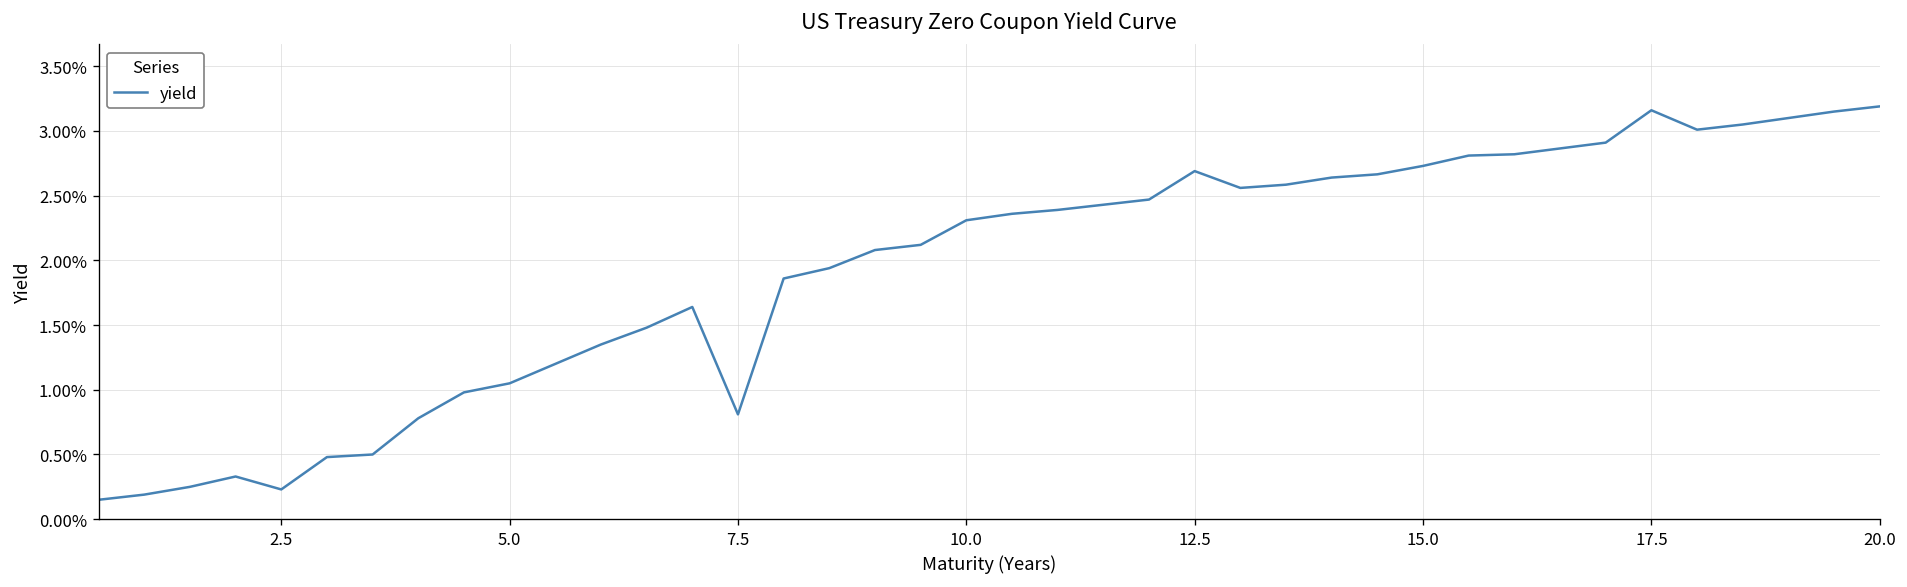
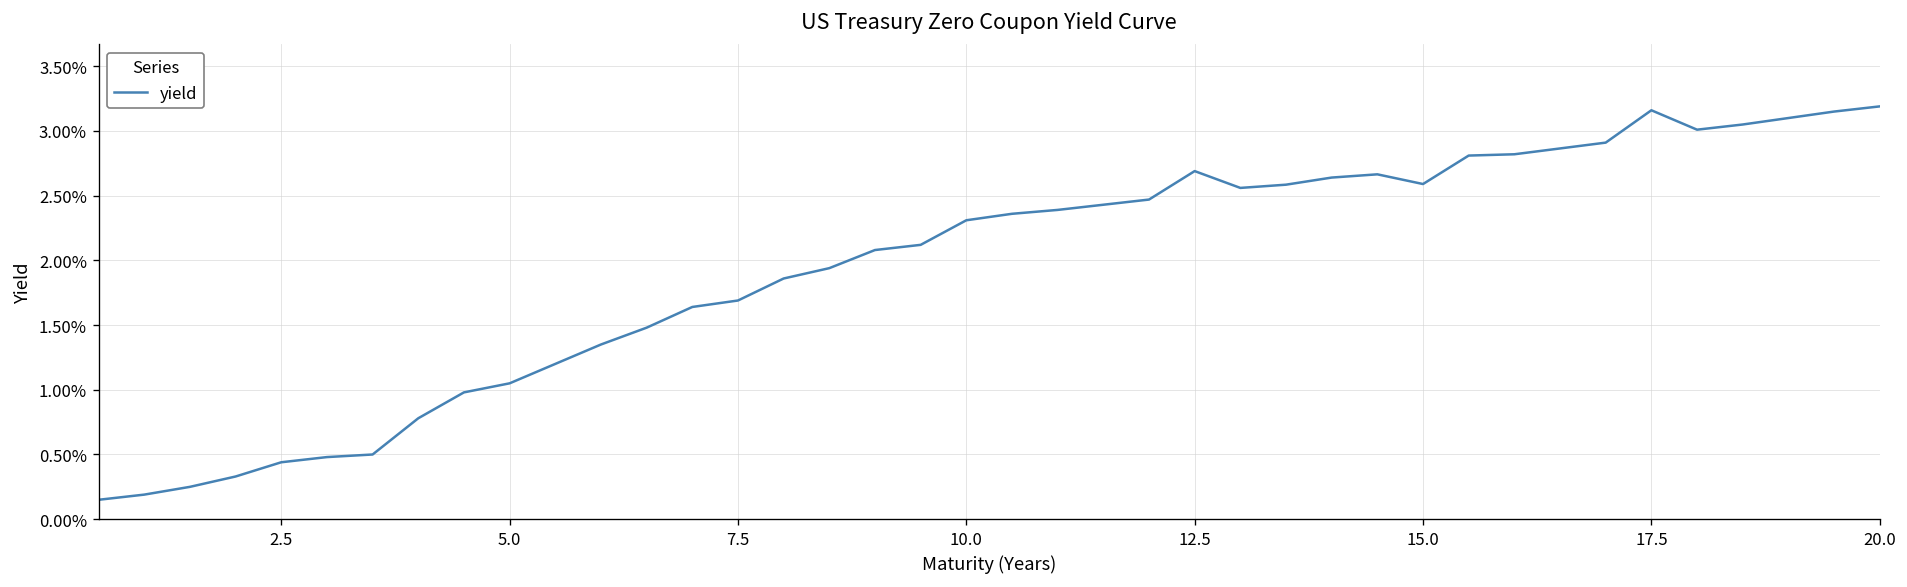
2.5: 0.23% -> 0.44%
7.5: 0.81% -> 1.69%
15.0: 2.73% -> 2.59%
